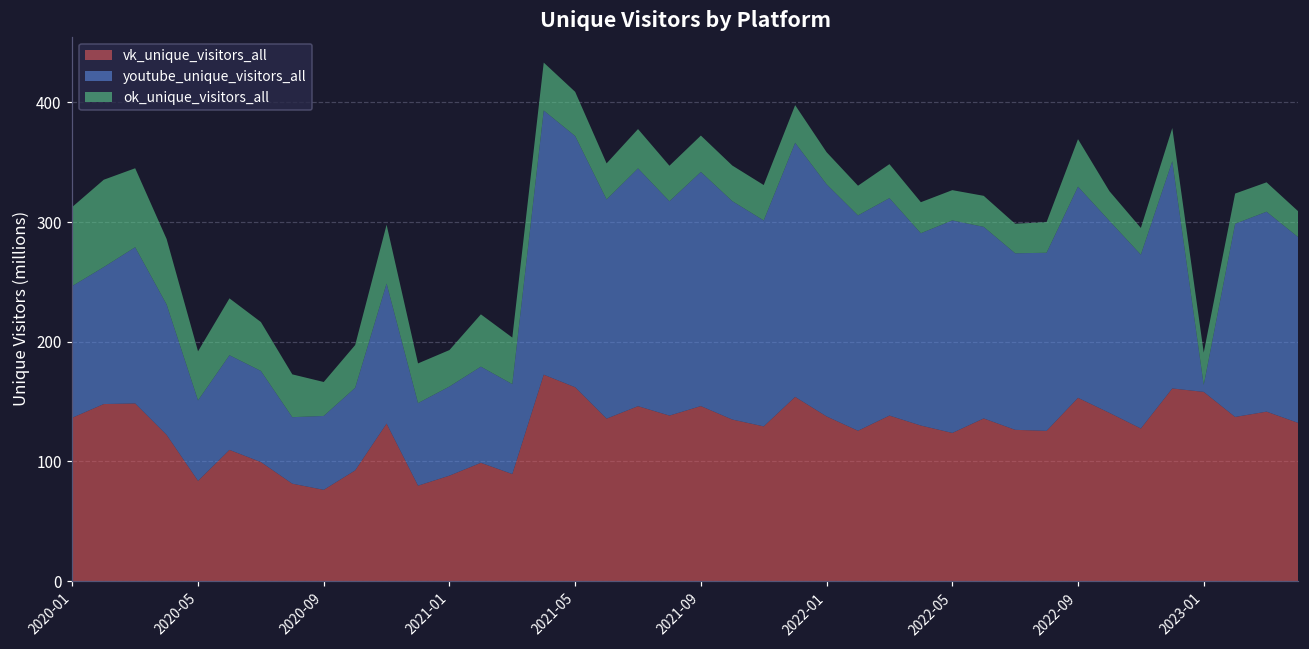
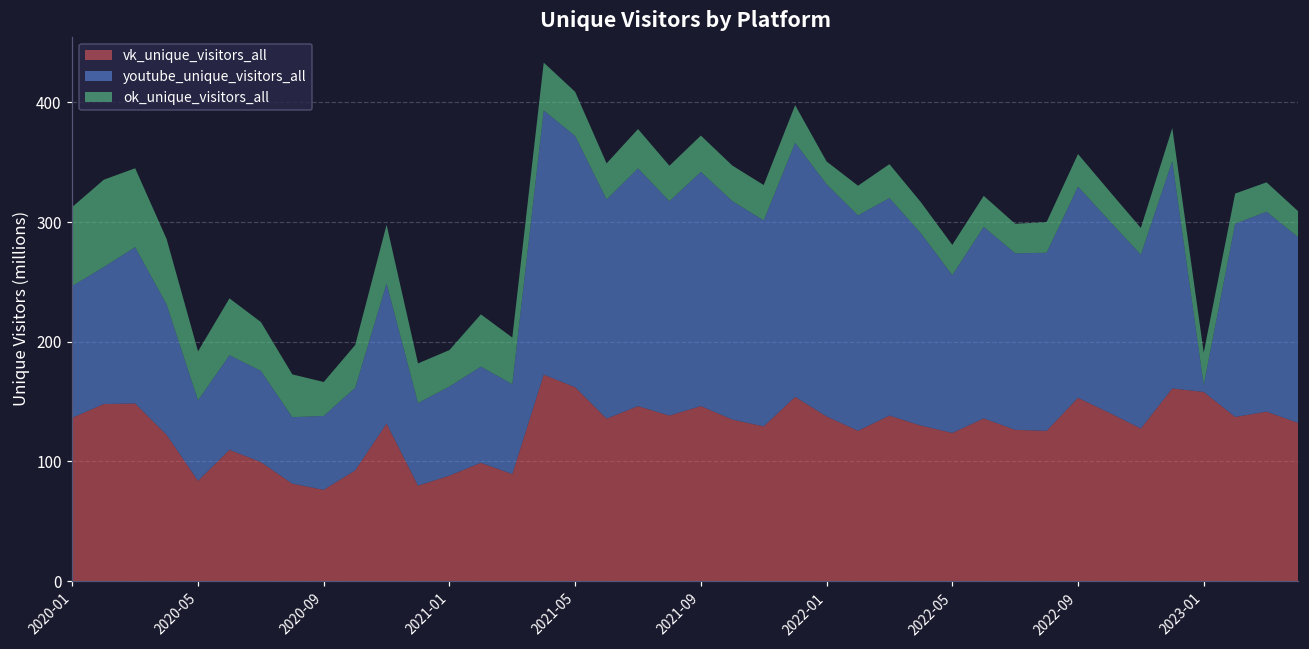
ok_unique_visitors_all, 2022-01: 27 -> 19
youtube_unique_visitors_all, 2022-05: 178 -> 132
ok_unique_visitors_all, 2022-09: 40 -> 27
